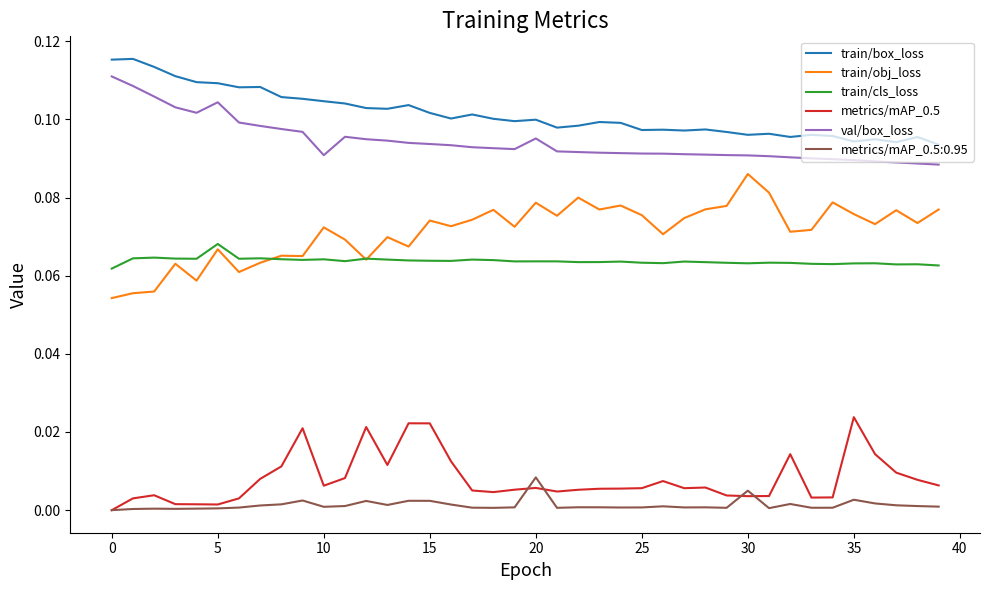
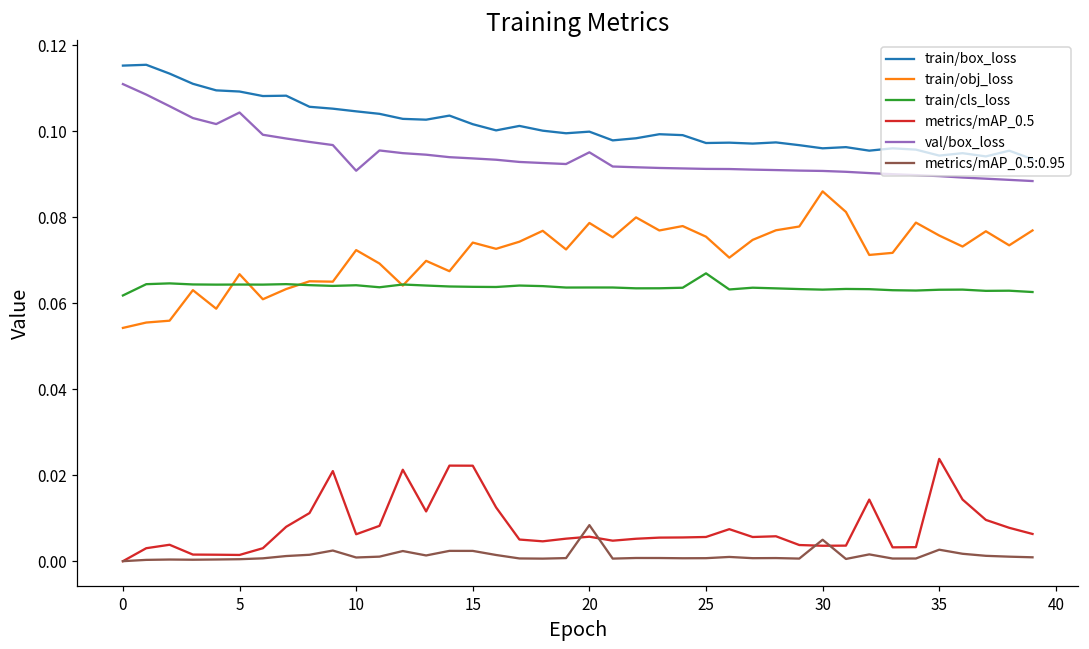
train/cls_loss, 5: 0.068 -> 0.064
train/cls_loss, 25: 0.063 -> 0.067
